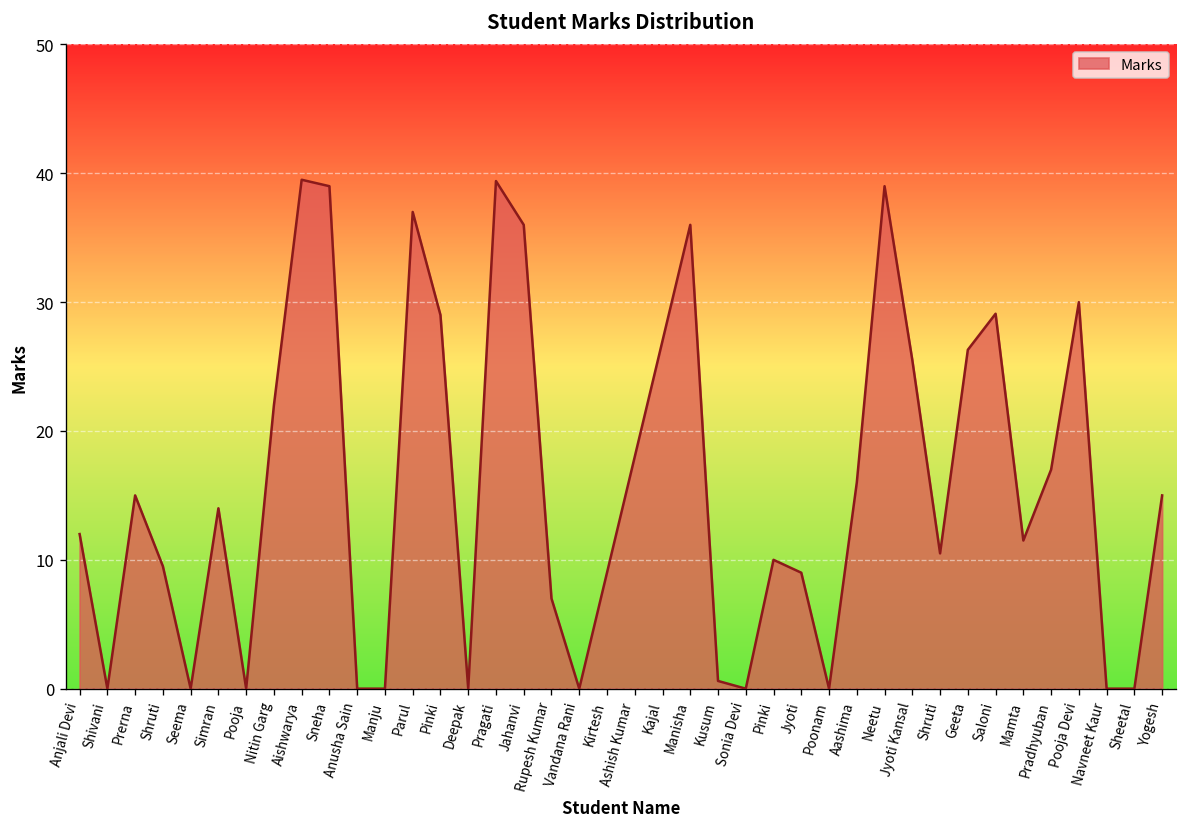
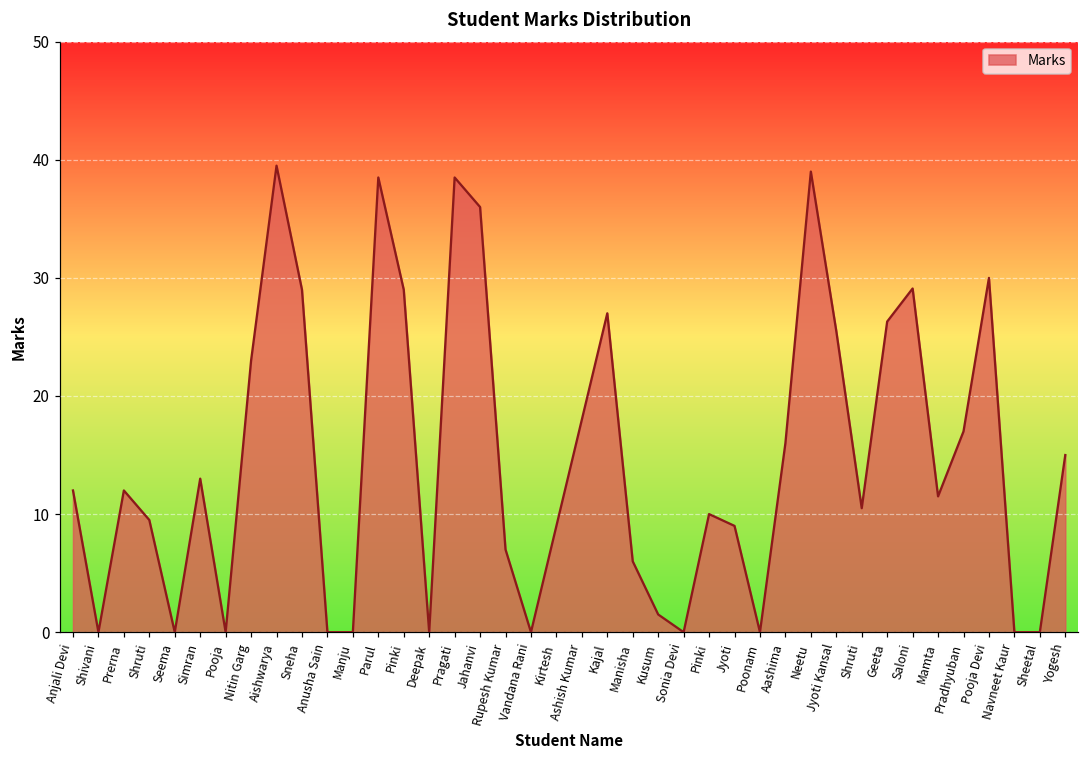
Prerna: 15 -> 12
Simran: 14 -> 13
Nitin Garg: 22 -> 23
Sneha: 39 -> 29
Parul: 37.0 -> 38.5
Pragati: 39.4 -> 38.5
Manisha: 36 -> 6
Kusum: 0.6 -> 1.5
